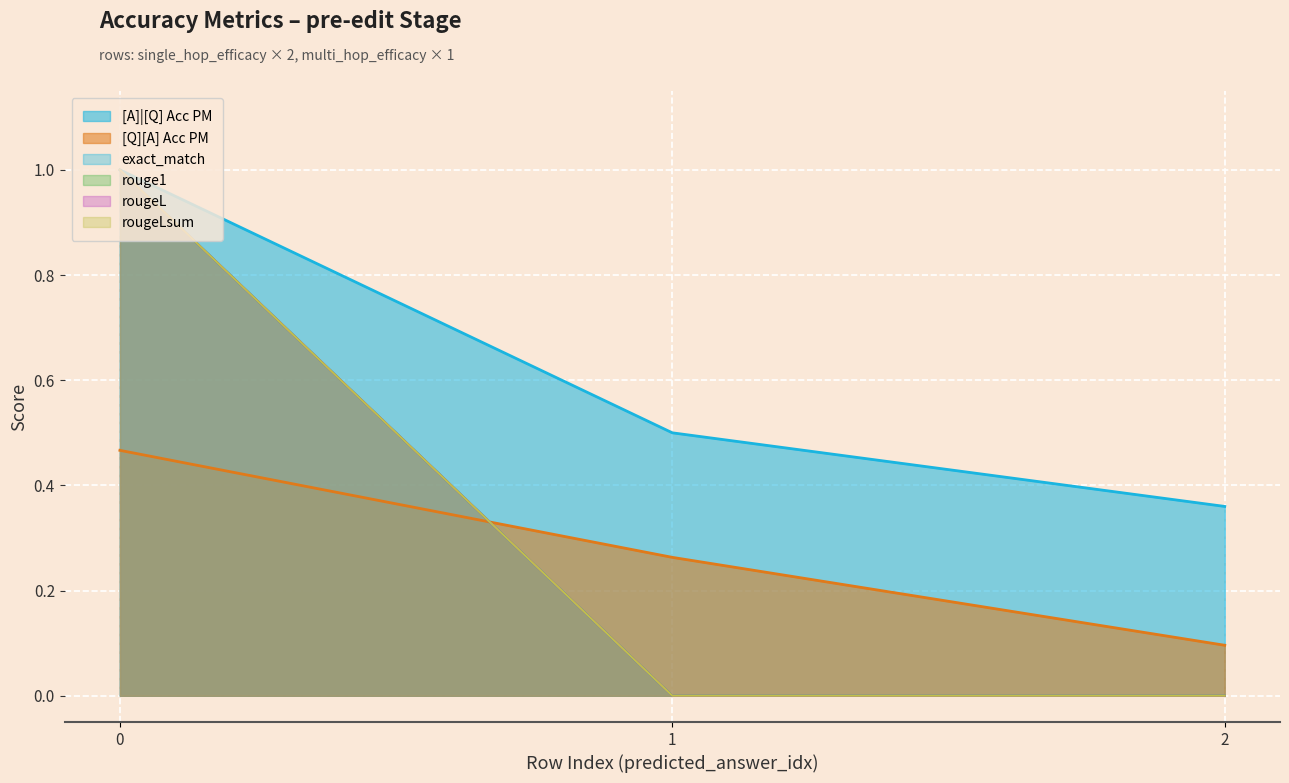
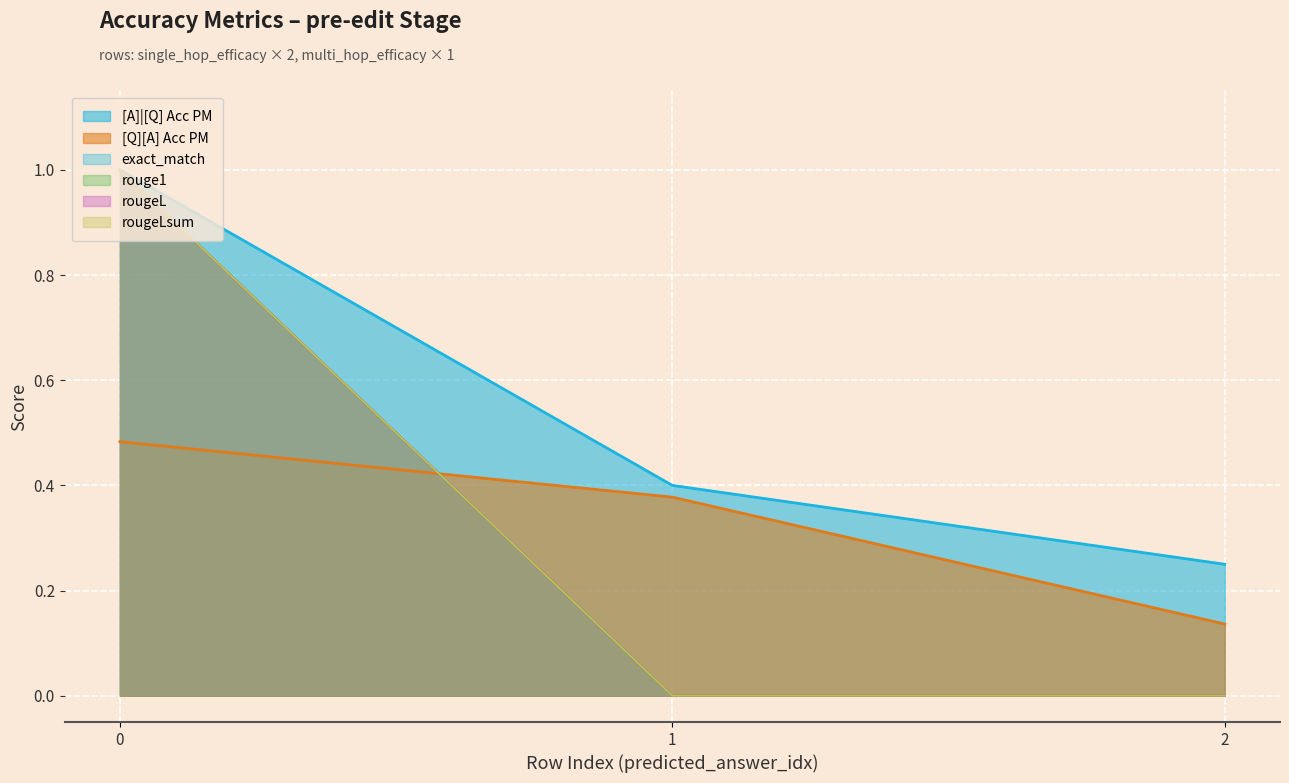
[Q][A] Acc PM, 0: 0.47 -> 0.48
[A]|[Q] Acc PM, 1: 0.5 -> 0.4
[Q][A] Acc PM, 1: 0.26 -> 0.38
[A]|[Q] Acc PM, 2: 0.36 -> 0.25
[Q][A] Acc PM, 2: 0.10 -> 0.14
